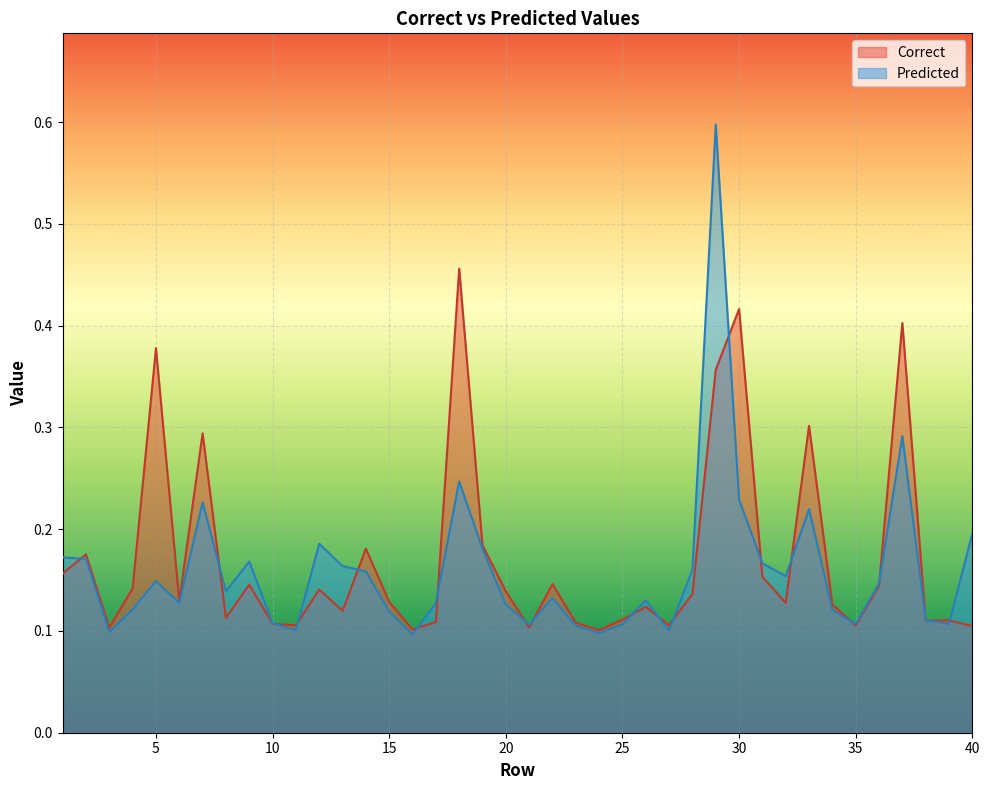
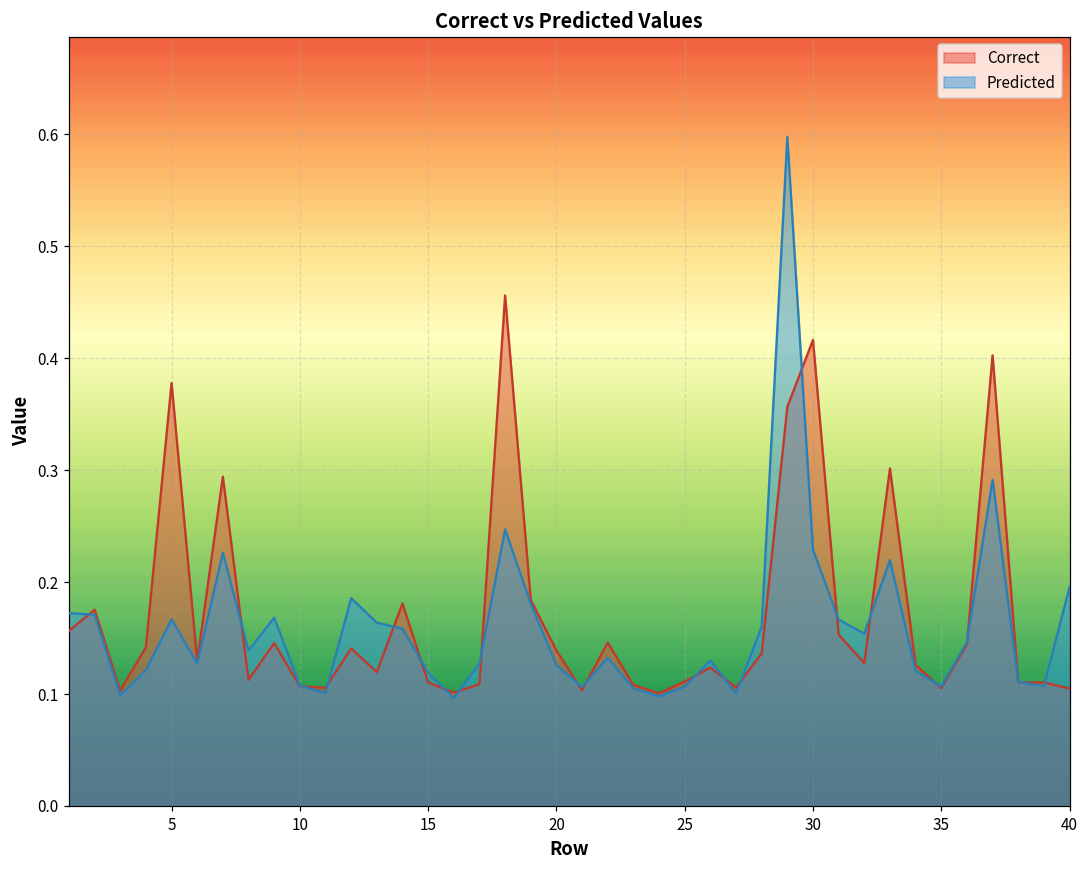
Predicted, 5: 0.149 -> 0.167
Correct, 15: 0.129 -> 0.110
